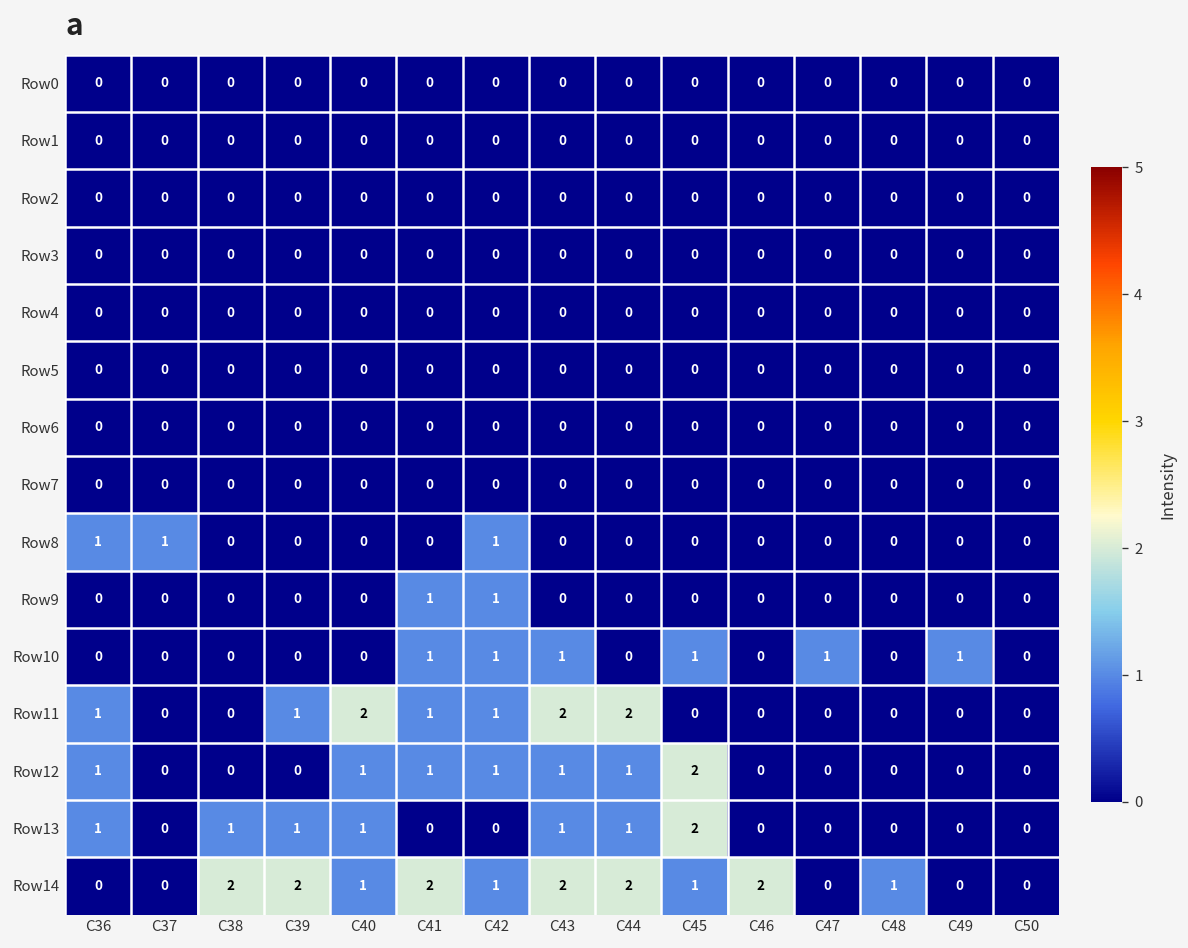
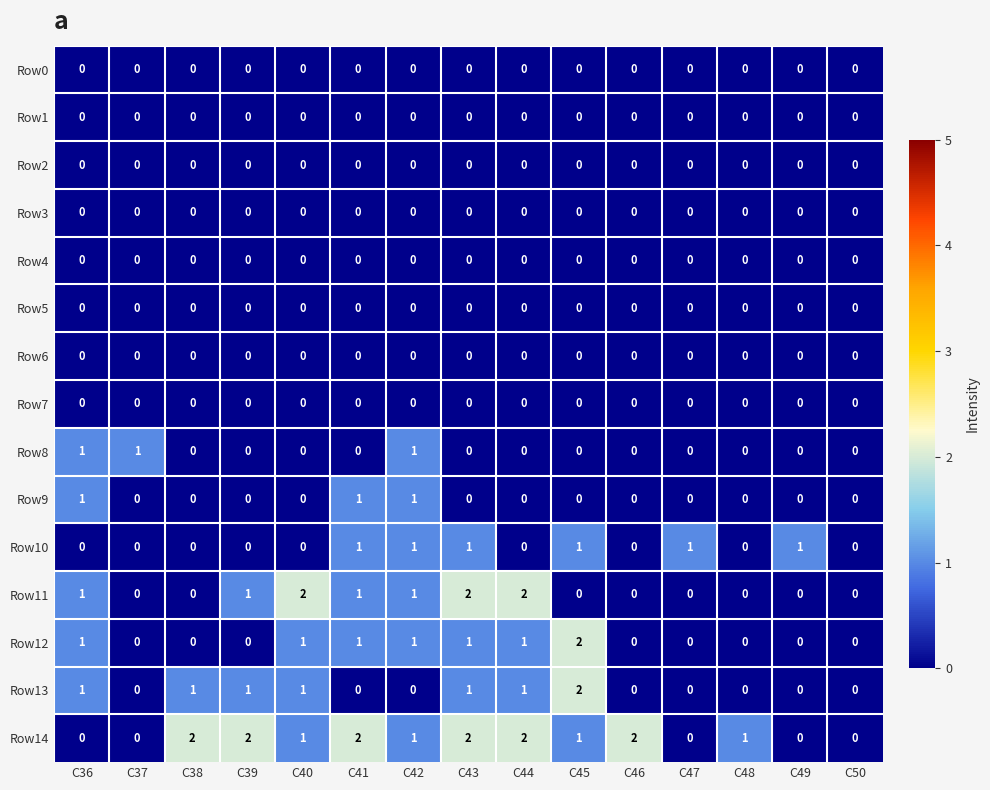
Row9, C36: 0 -> 1
